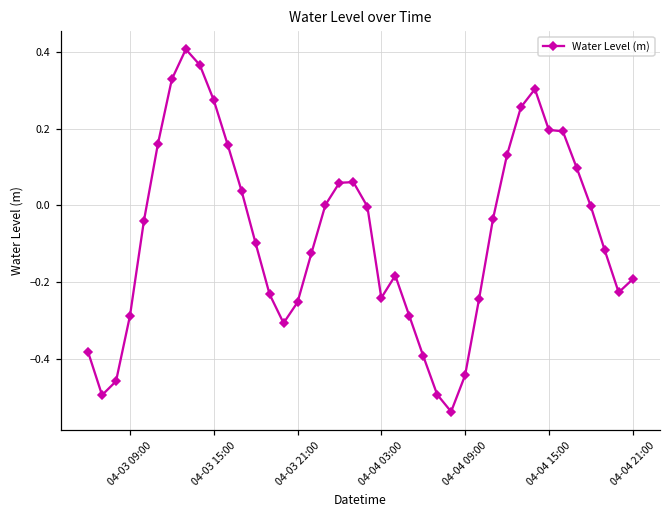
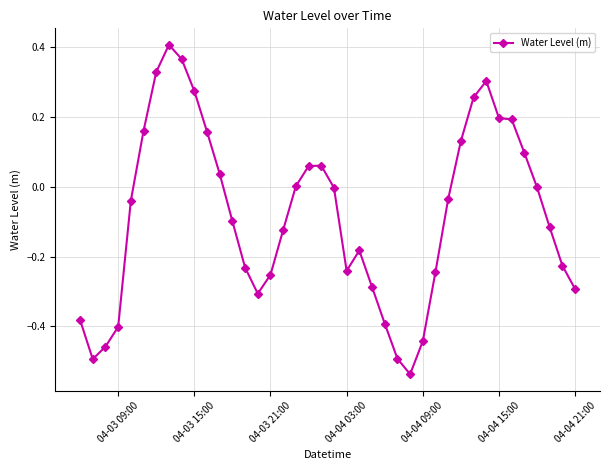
04-03 09:00: -0.29 -> -0.40
04-04 21:00: -0.19 -> -0.29
